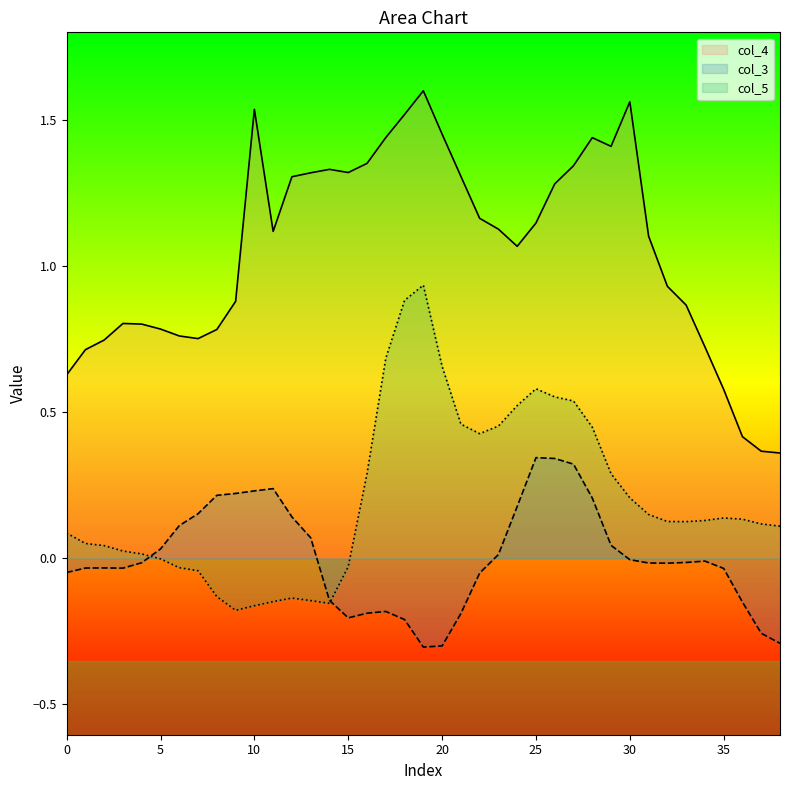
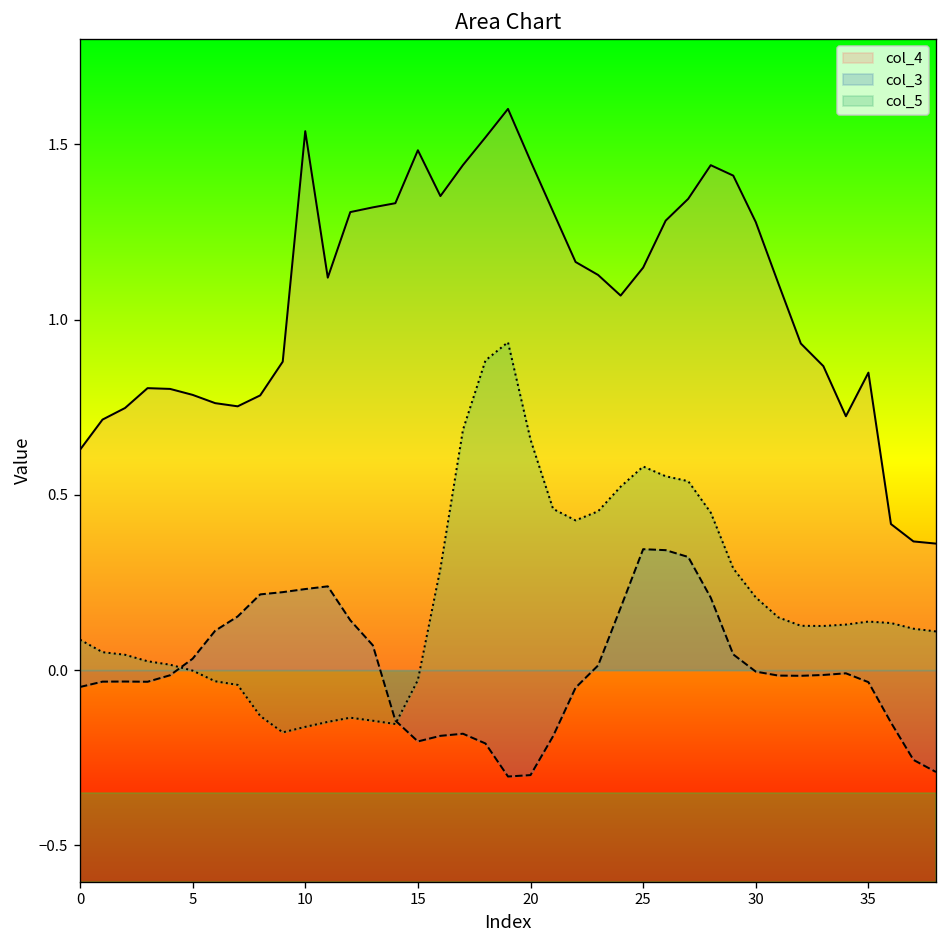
col_4, 15: 1.32 -> 1.48
col_4, 30: 1.56 -> 1.28
col_4, 35: 0.58 -> 0.85
